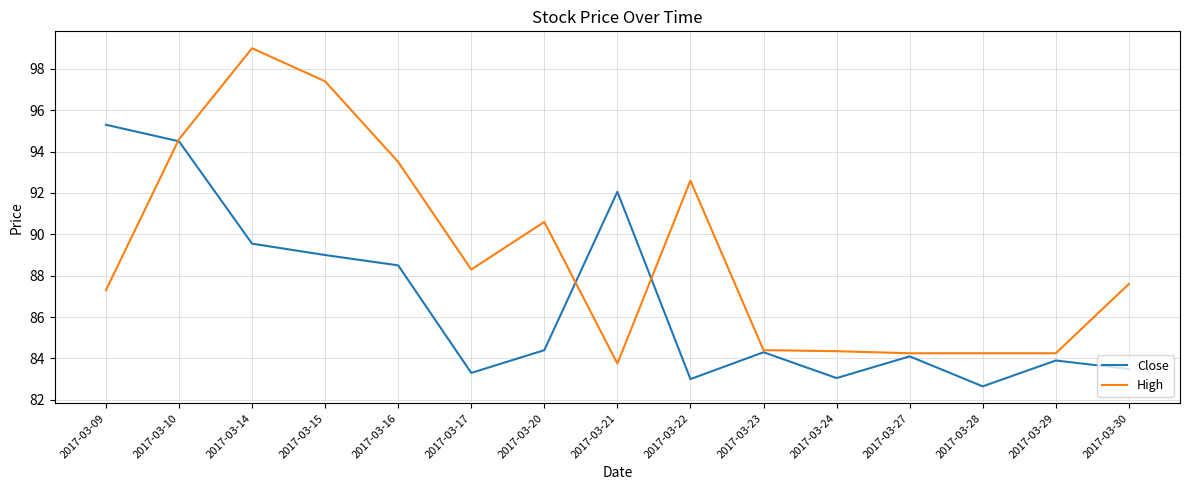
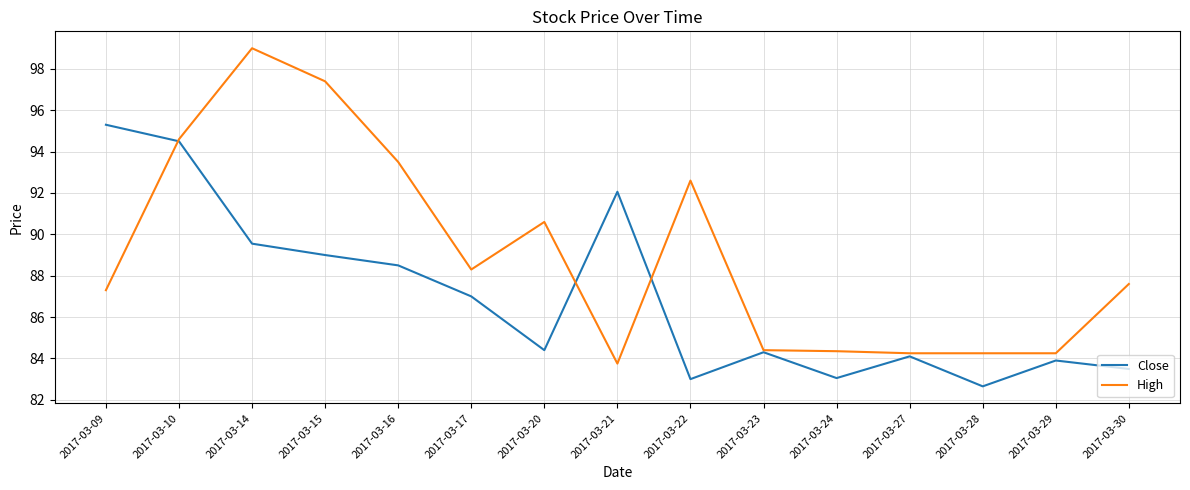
Close, 2017-03-17: 83.3 -> 87.0
